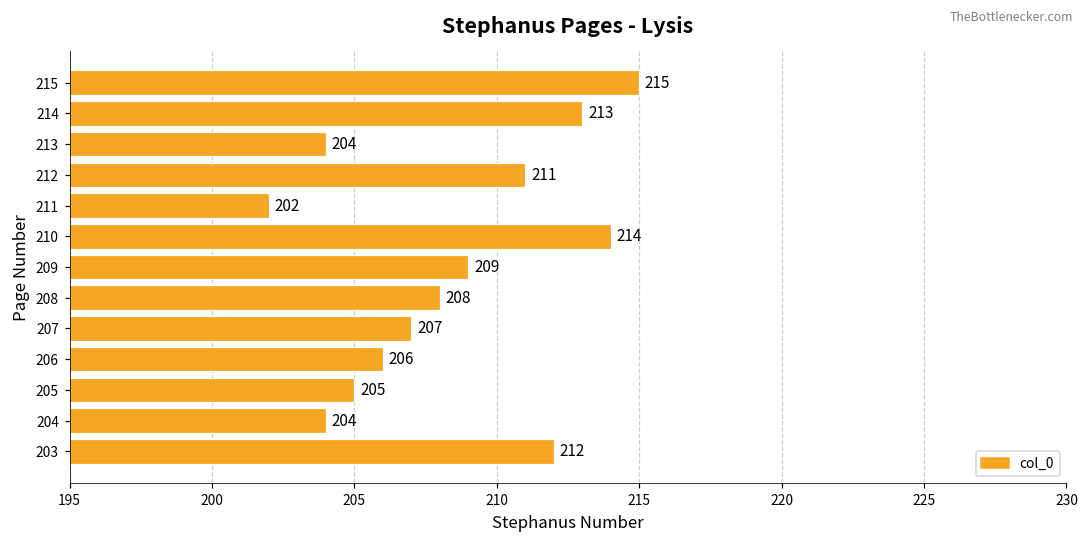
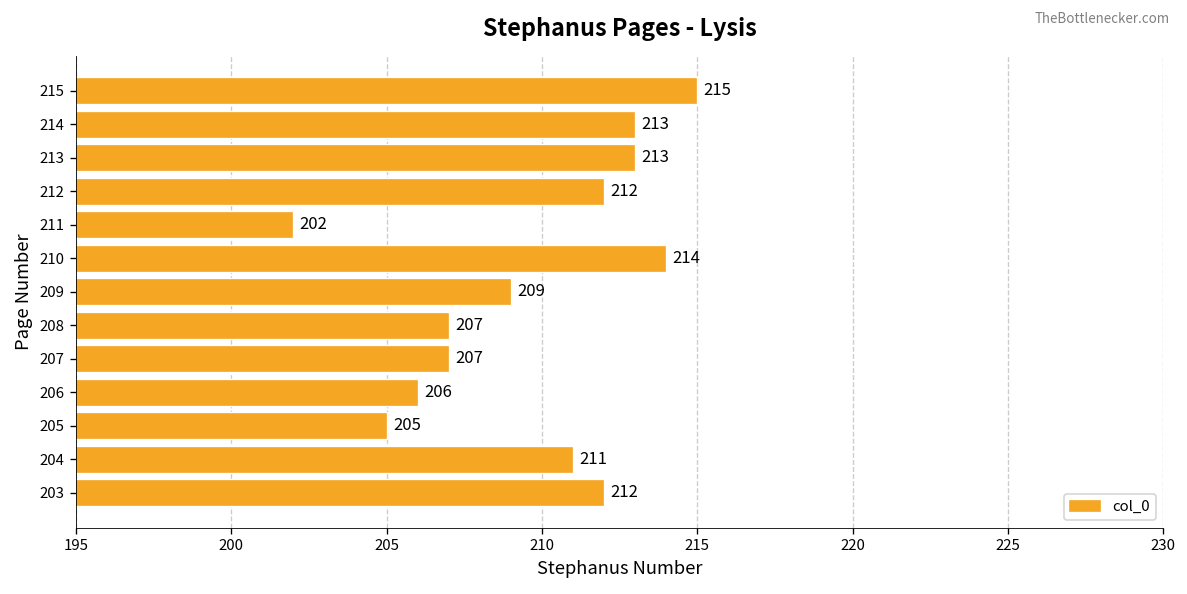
213: 204 -> 213
212: 211 -> 212
208: 208 -> 207
204: 204 -> 211
